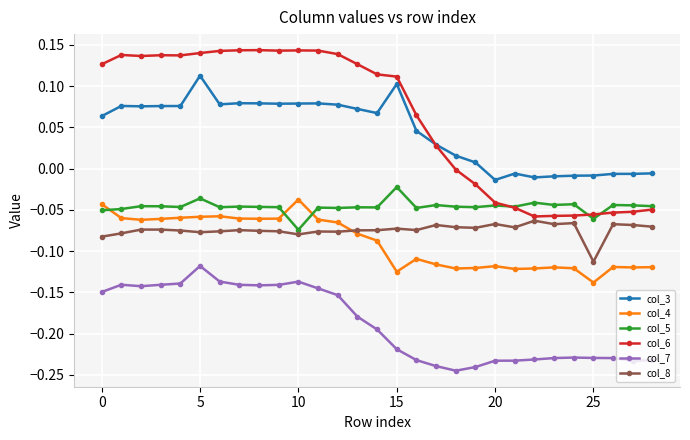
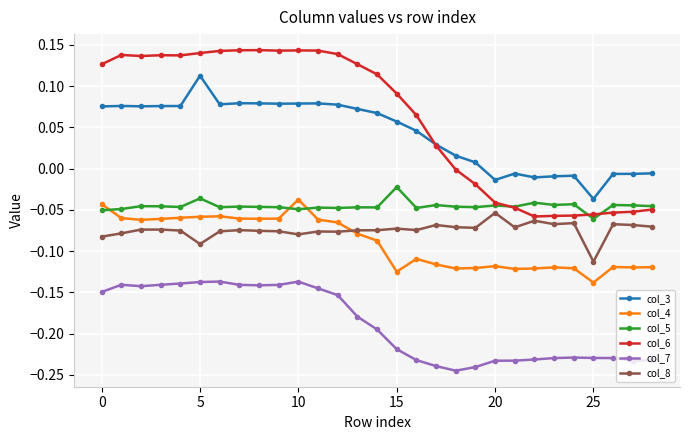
col_3, 0: 0.06 -> 0.08
col_7, 5: -0.12 -> -0.14
col_8, 5: -0.08 -> -0.09
col_5, 10: -0.07 -> -0.05
col_3, 15: 0.10 -> 0.06
col_6, 15: 0.11 -> 0.09
col_8, 20: -0.07 -> -0.05
col_3, 25: -0.01 -> -0.04
